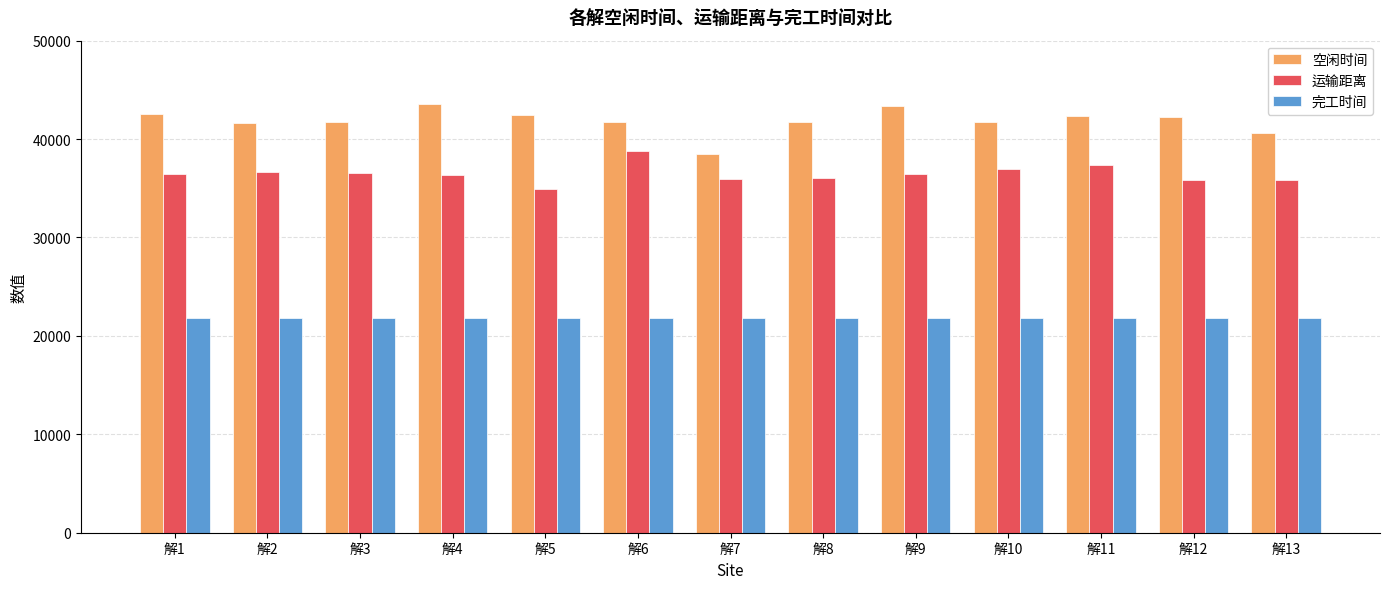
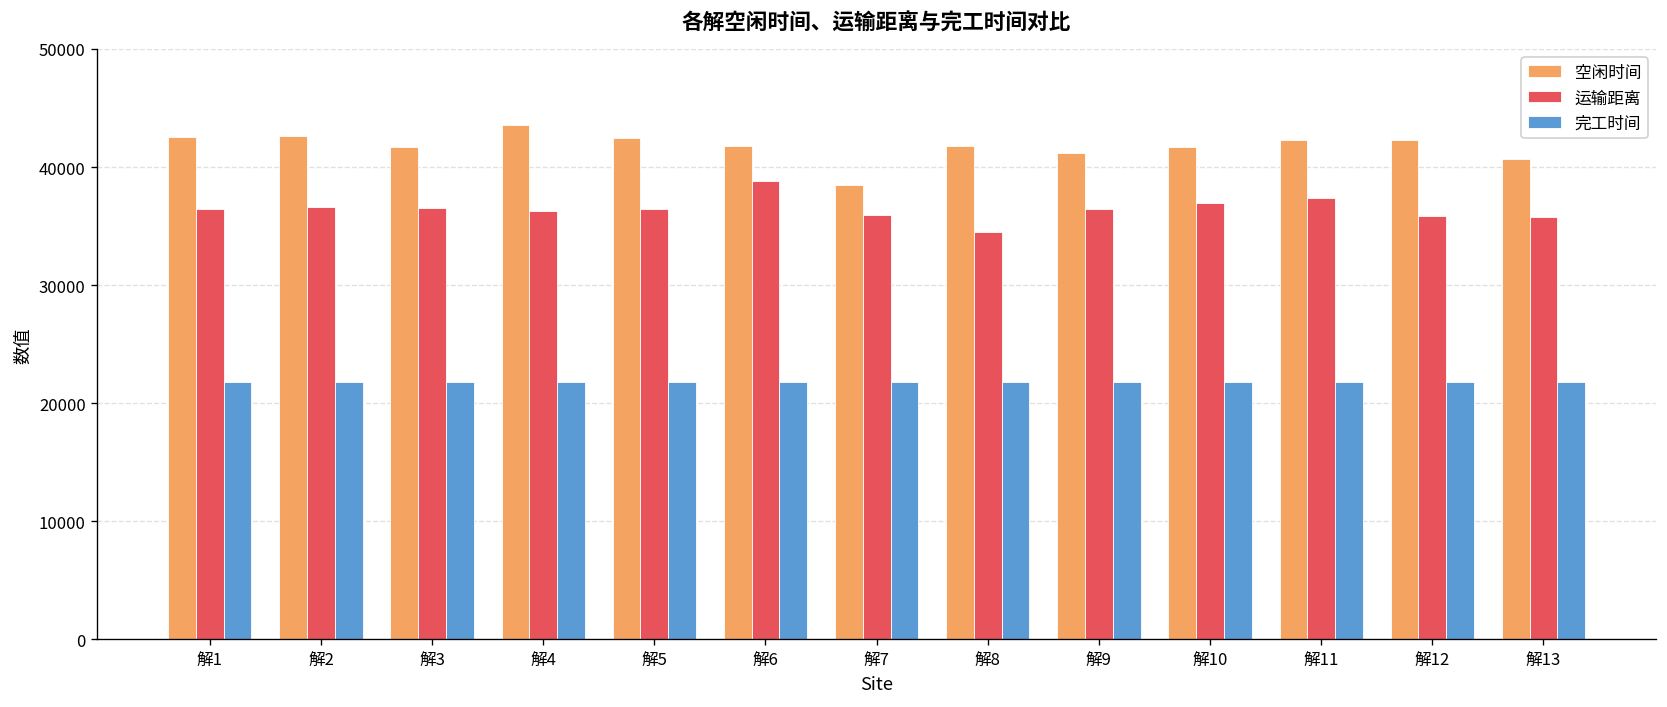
空闲时间, 解2: 42000 -> 43000
运输距离, 解5: 35000 -> 36000
运输距离, 解8: 36000 -> 35000
空闲时间, 解9: 43000 -> 41000
